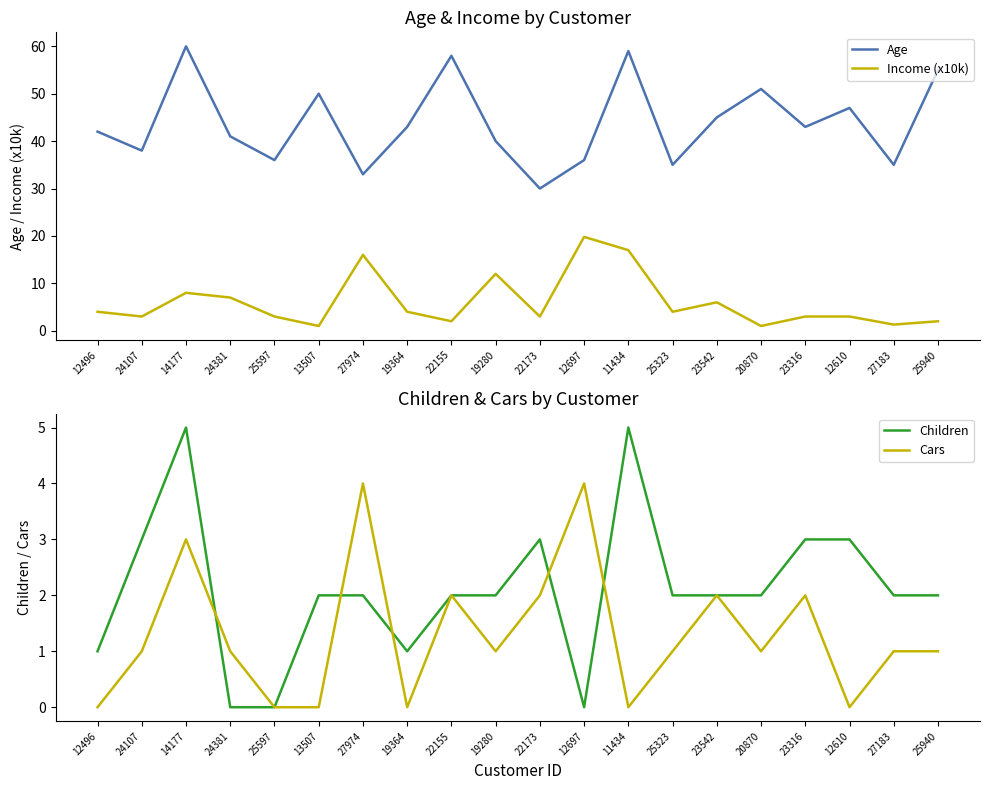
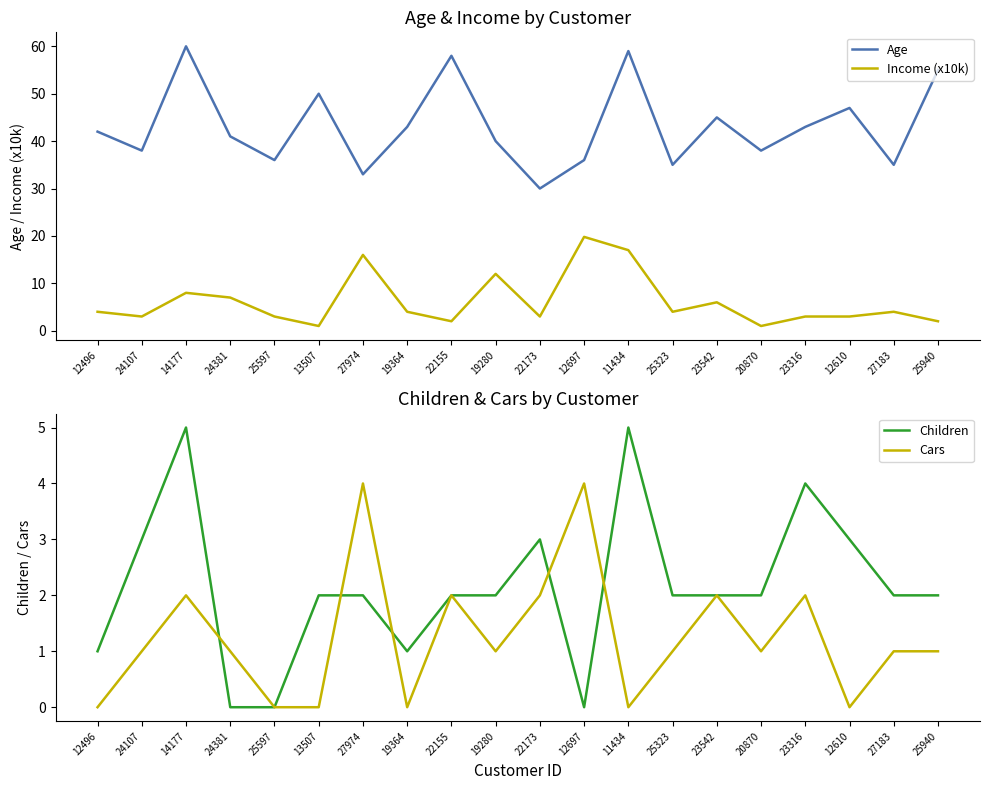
Age & Income by Customer, Age, 20870: 51 -> 38
Age & Income by Customer, Income (x10k), 27183: 1 -> 4
Children & Cars by Customer, Cars, 14177: 3 -> 2
Children & Cars by Customer, Children, 23316: 3 -> 4
